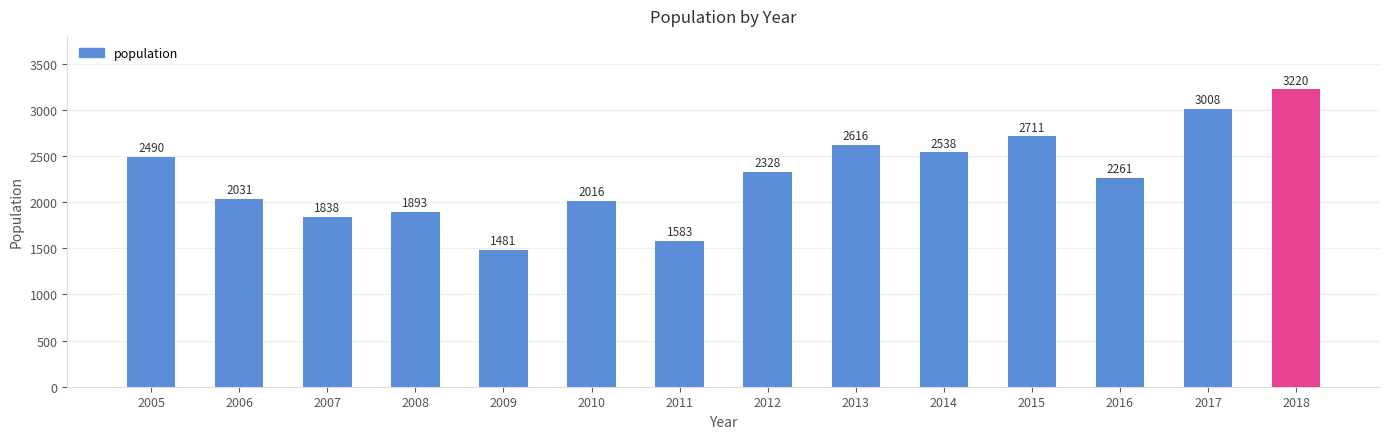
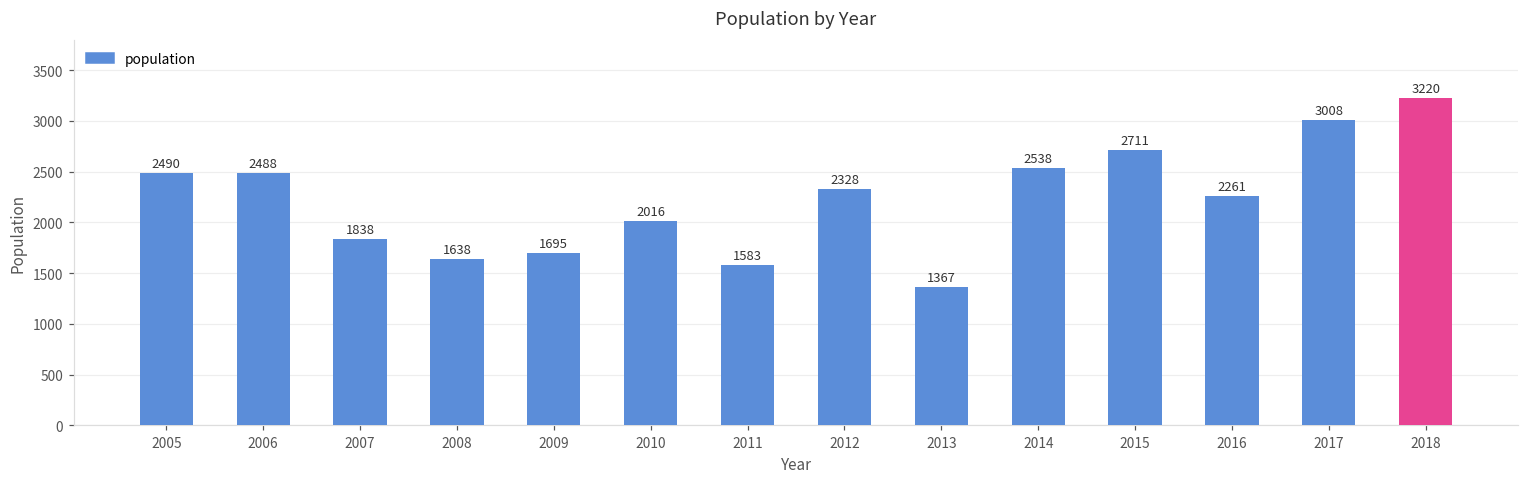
2006: 2031 -> 2488
2008: 1893 -> 1638
2009: 1481 -> 1695
2013: 2616 -> 1367
